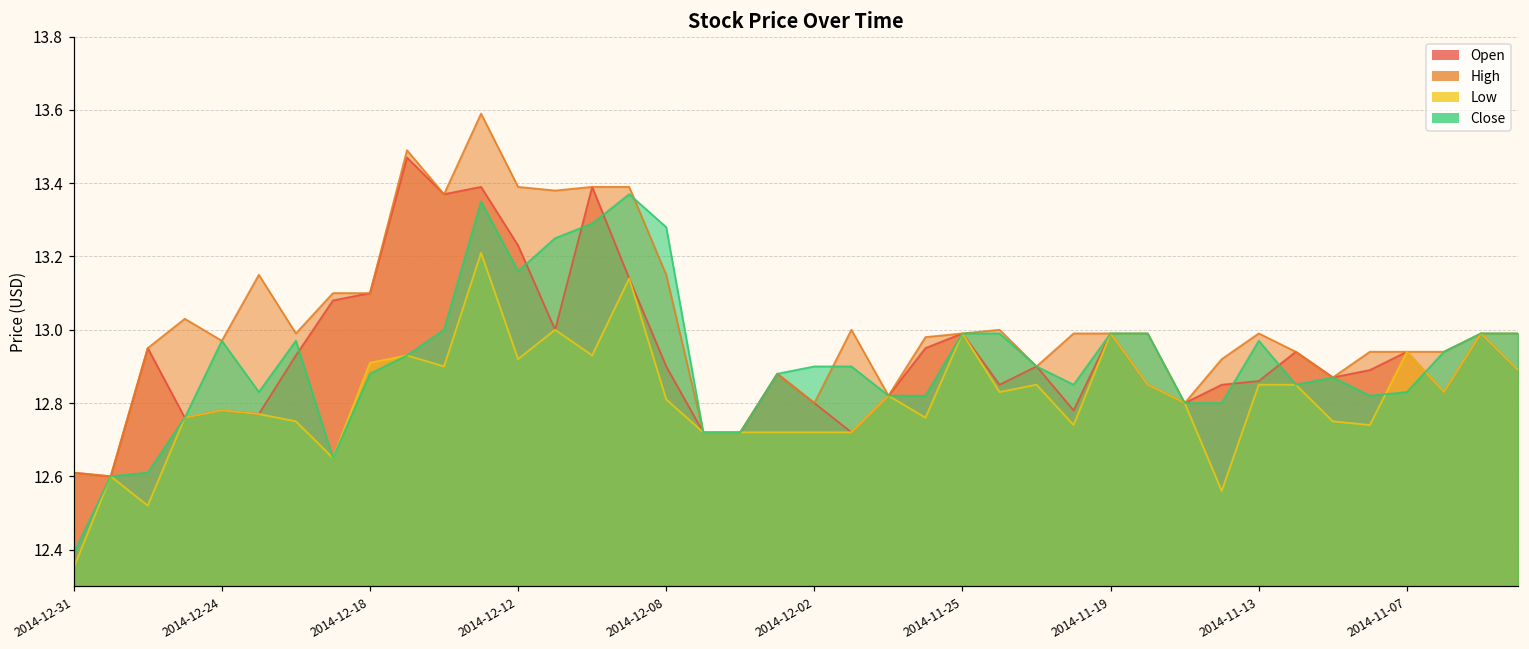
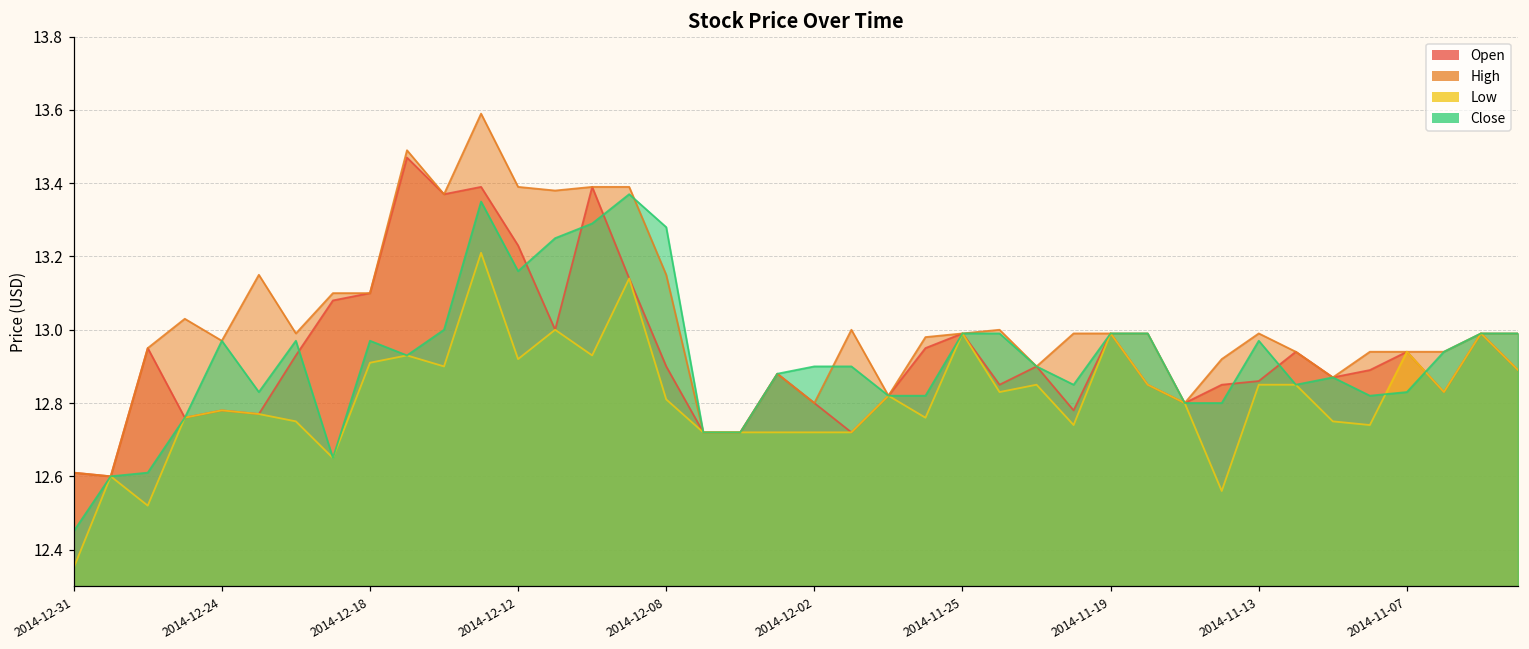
Close, 2014-12-31: 12.39 -> 12.45
Close, 2014-12-18: 12.88 -> 12.97
